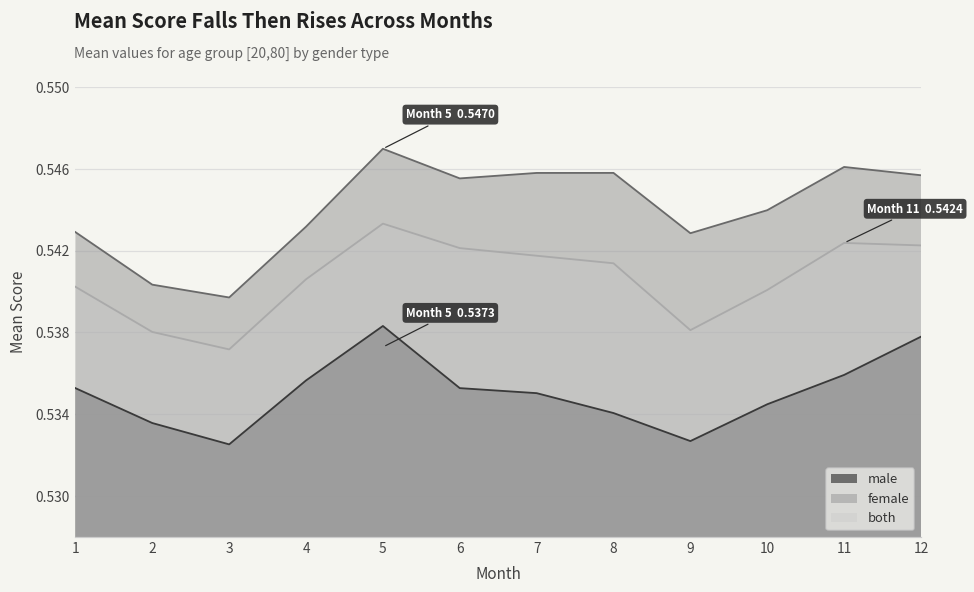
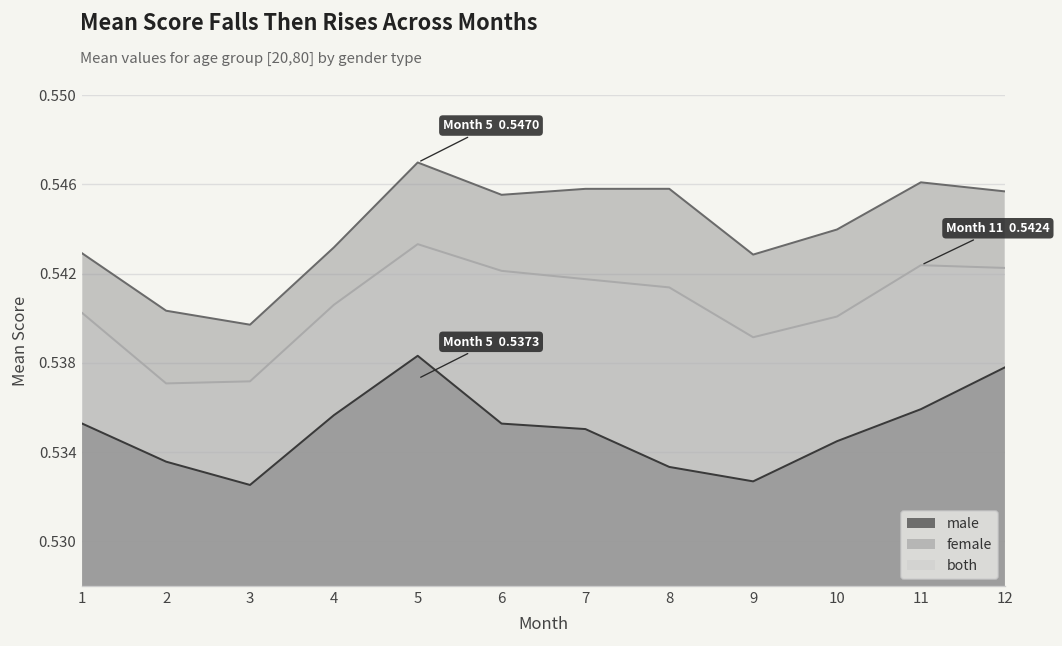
both, 2: 0.5380 -> 0.5371
male, 8: 0.5341 -> 0.5333
both, 9: 0.5381 -> 0.5391
